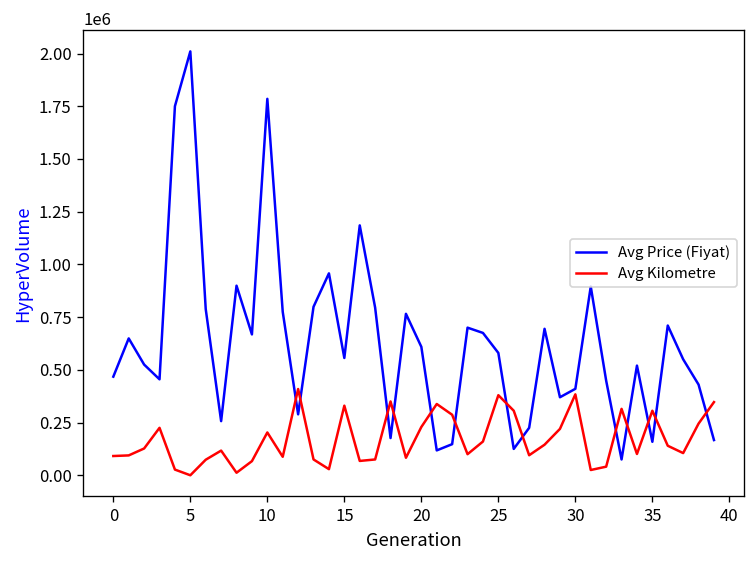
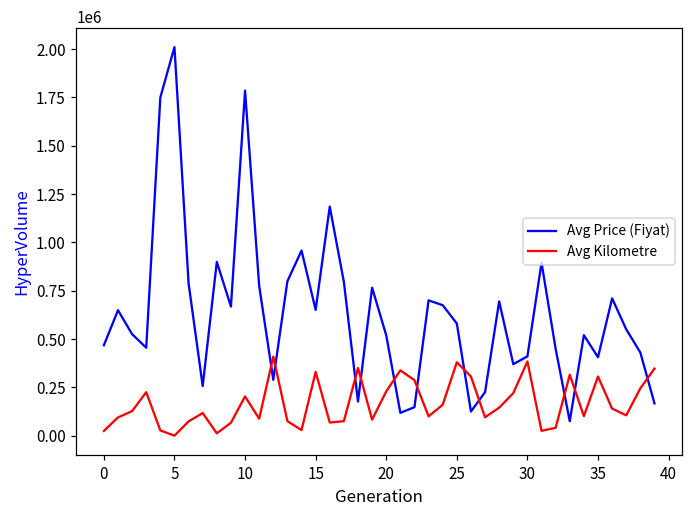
Avg Kilometre, 0: 90000 -> 20000
Avg Price (Fiyat), 15: 560000 -> 650000
Avg Price (Fiyat), 20: 610000 -> 520000
Avg Price (Fiyat), 35: 160000 -> 410000
